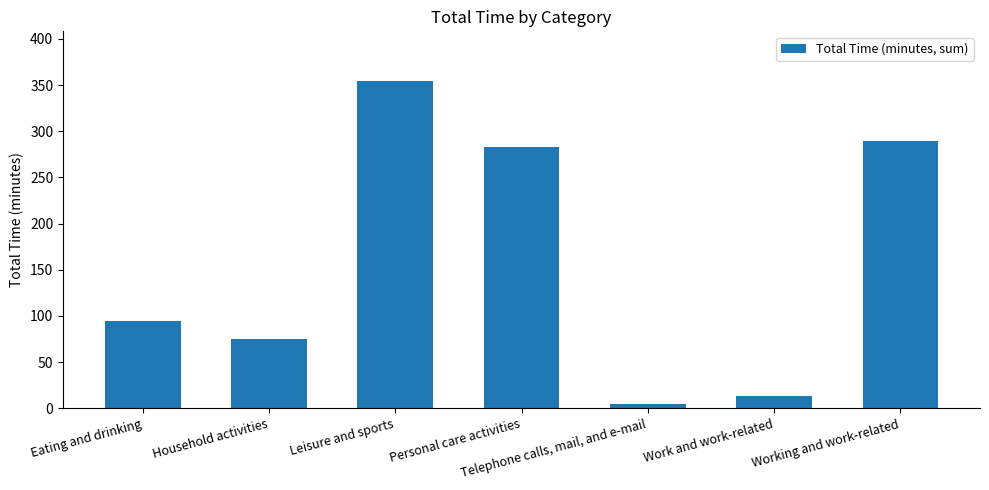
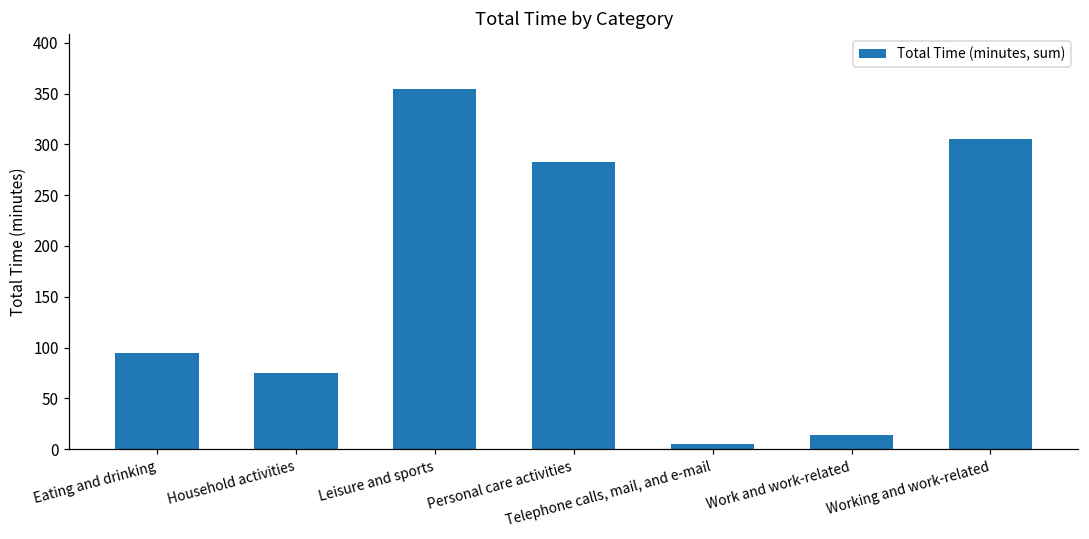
Working and work-related: 290 -> 310
